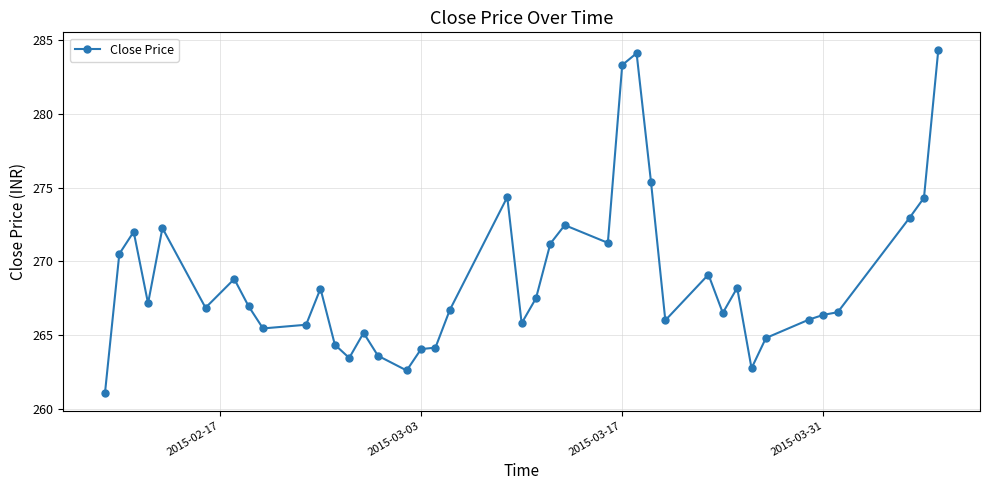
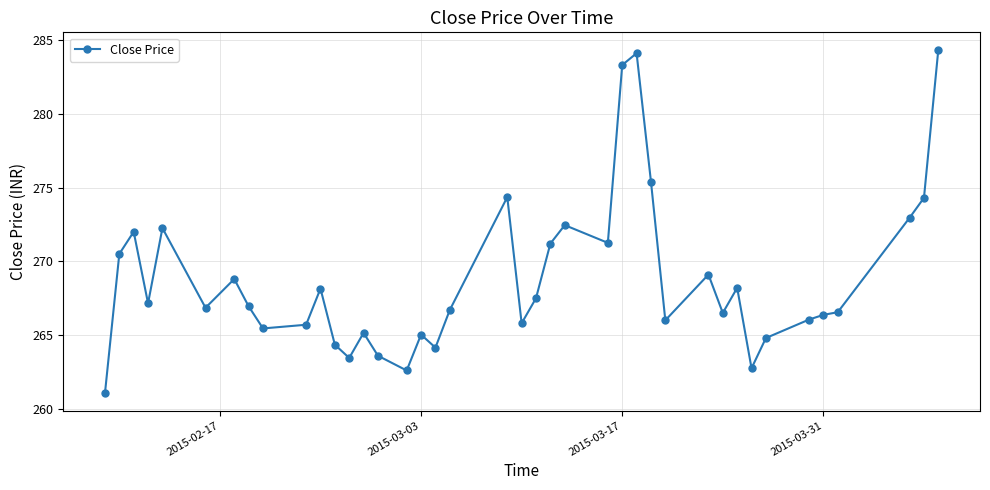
2015-03-03: 264.1 -> 265.0
